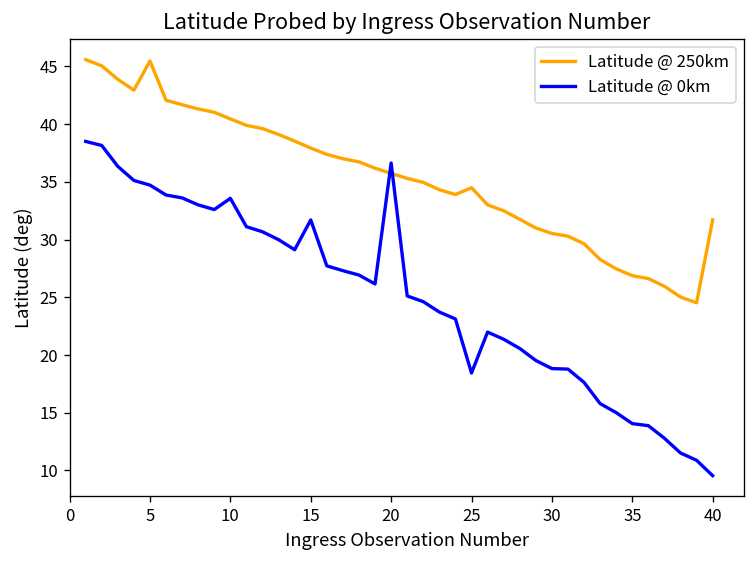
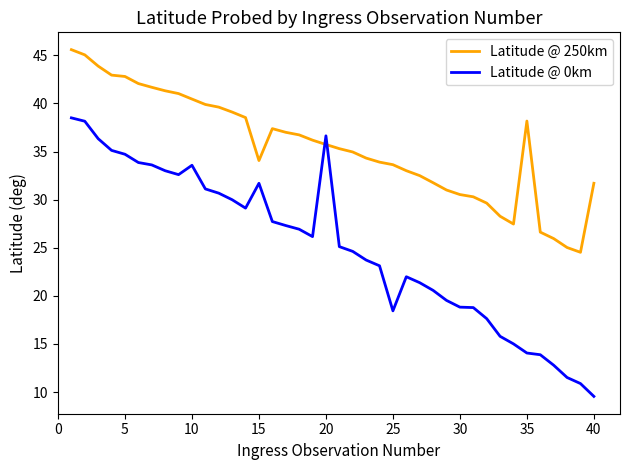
Latitude @ 250km, 5: 45 -> 43
Latitude @ 250km, 15: 38 -> 34
Latitude @ 250km, 25: 34.5 -> 33.6
Latitude @ 250km, 35: 27 -> 38
